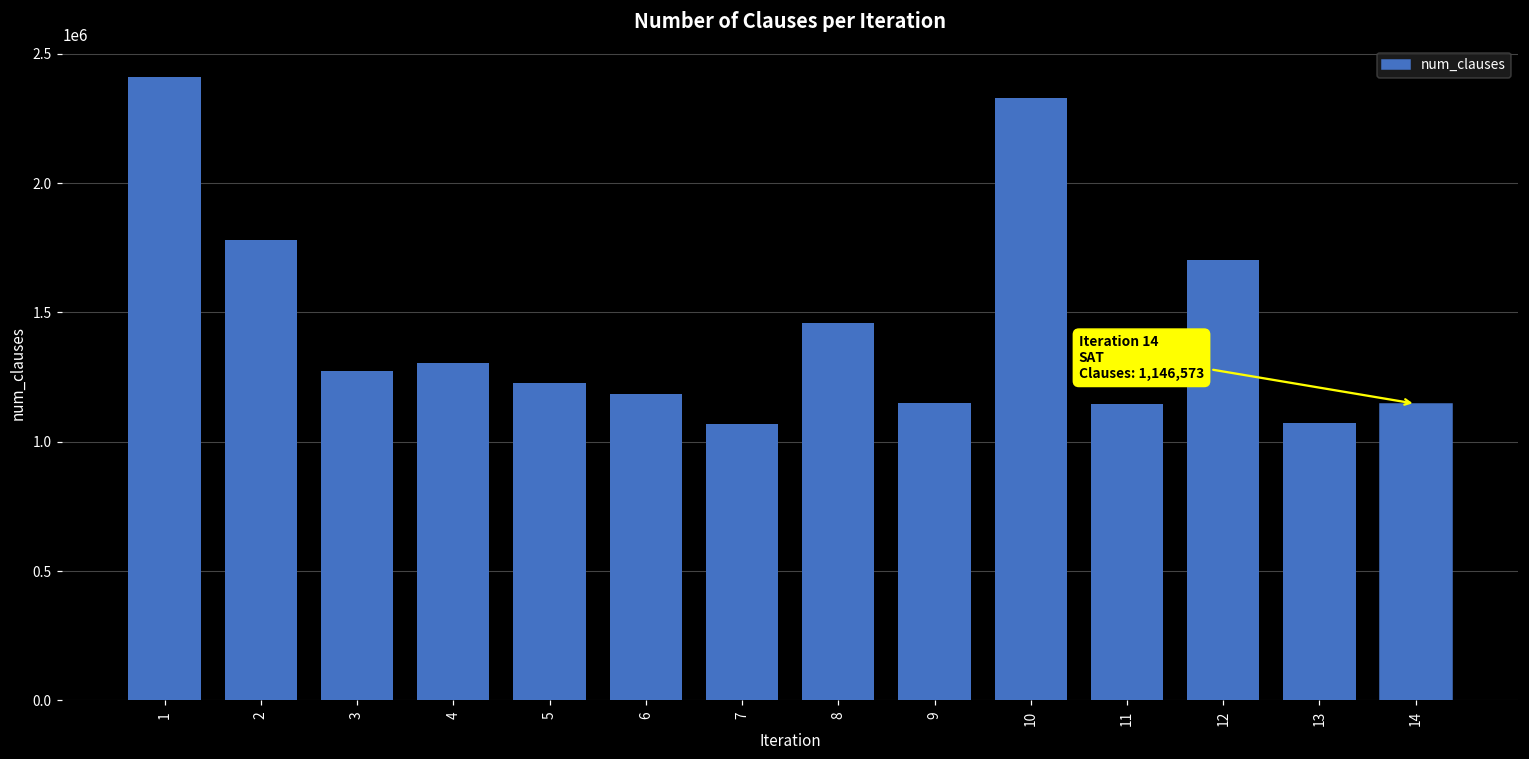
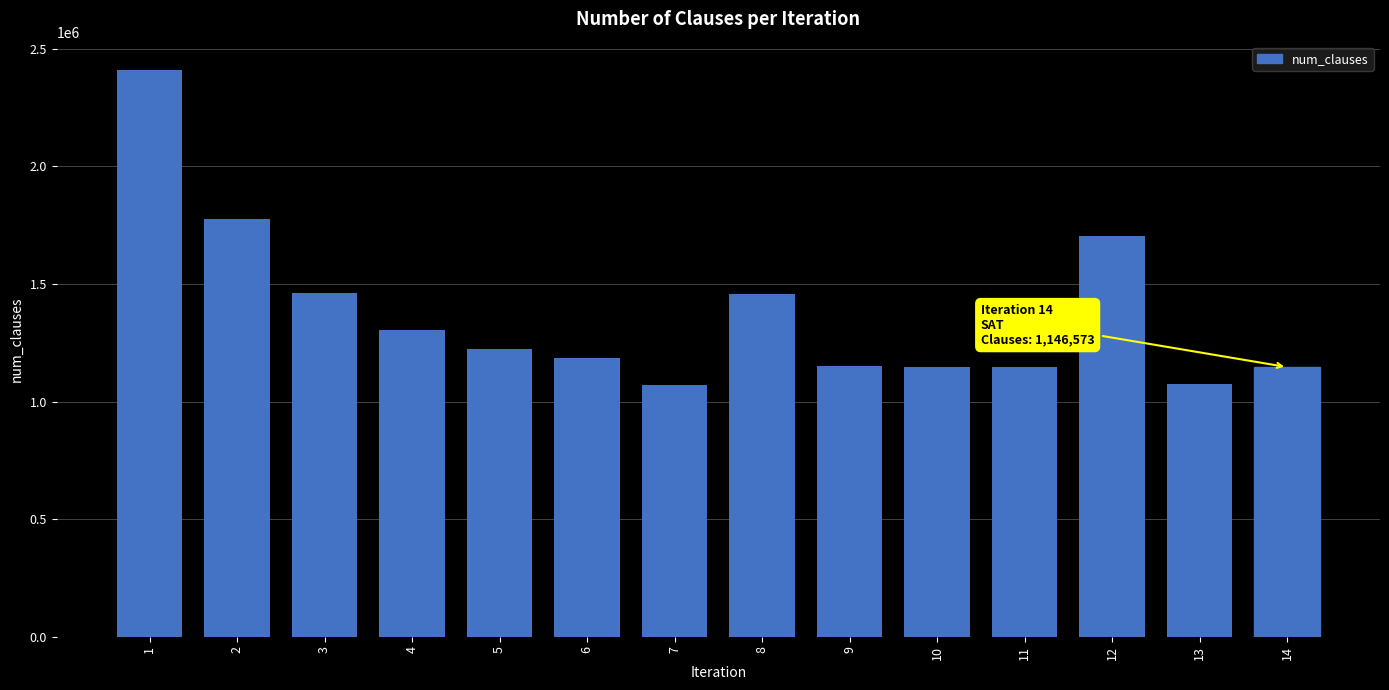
3: 1270000 -> 1460000
10: 2330000 -> 1150000
